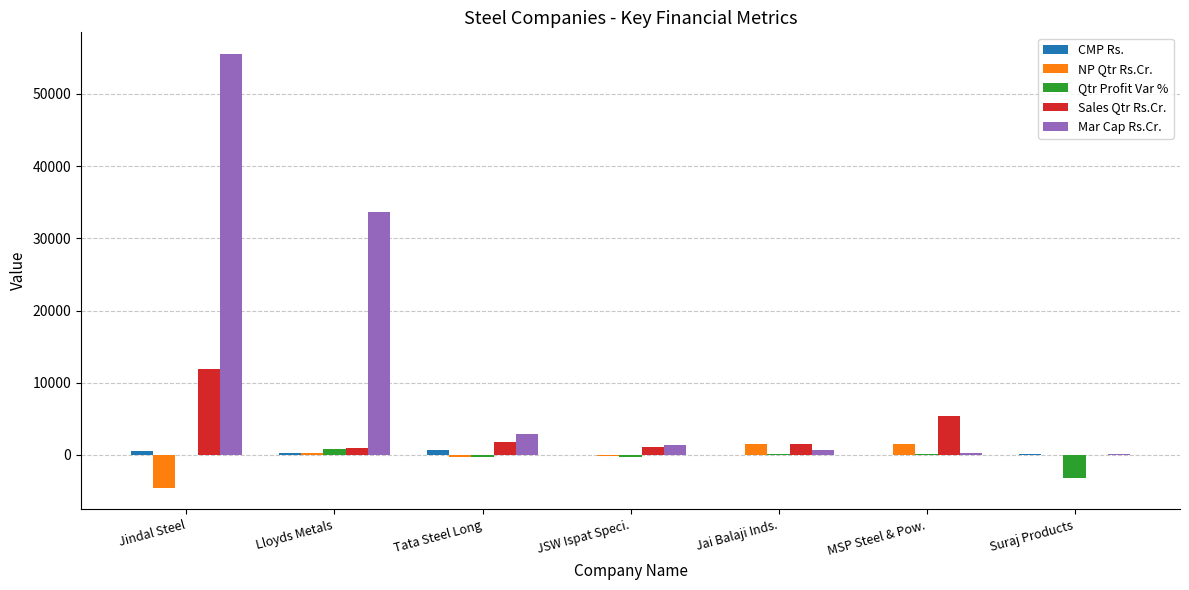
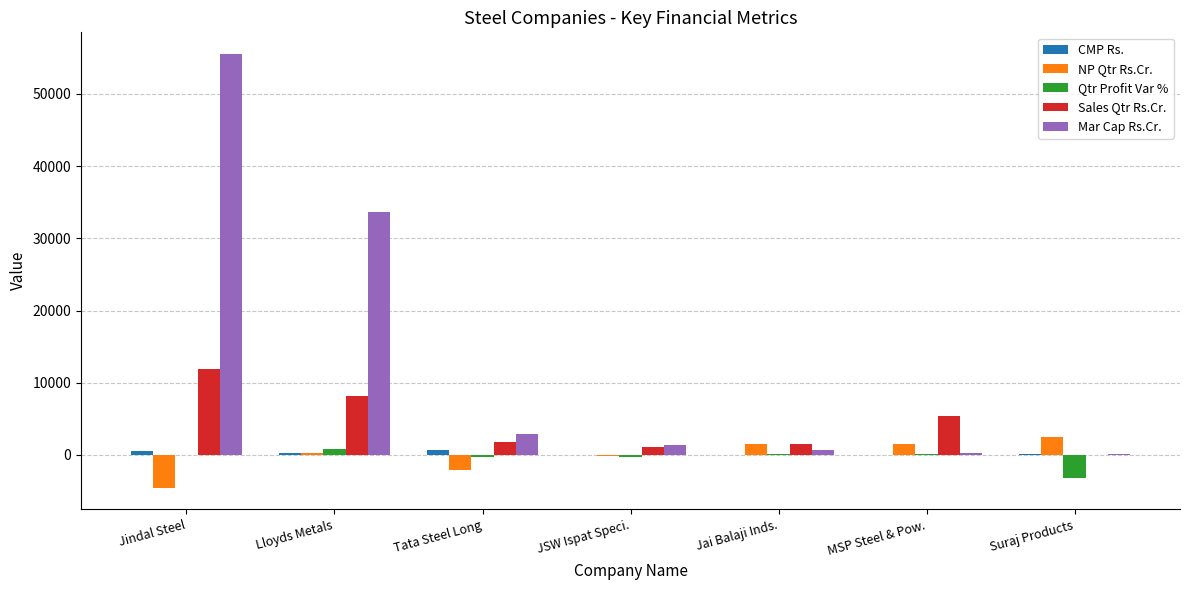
Sales Qtr Rs.Cr., Lloyds Metals: 1000 -> 8000
NP Qtr Rs.Cr., Tata Steel Long: 0 -> -2000
NP Qtr Rs.Cr., Suraj Products: 0 -> 2000
